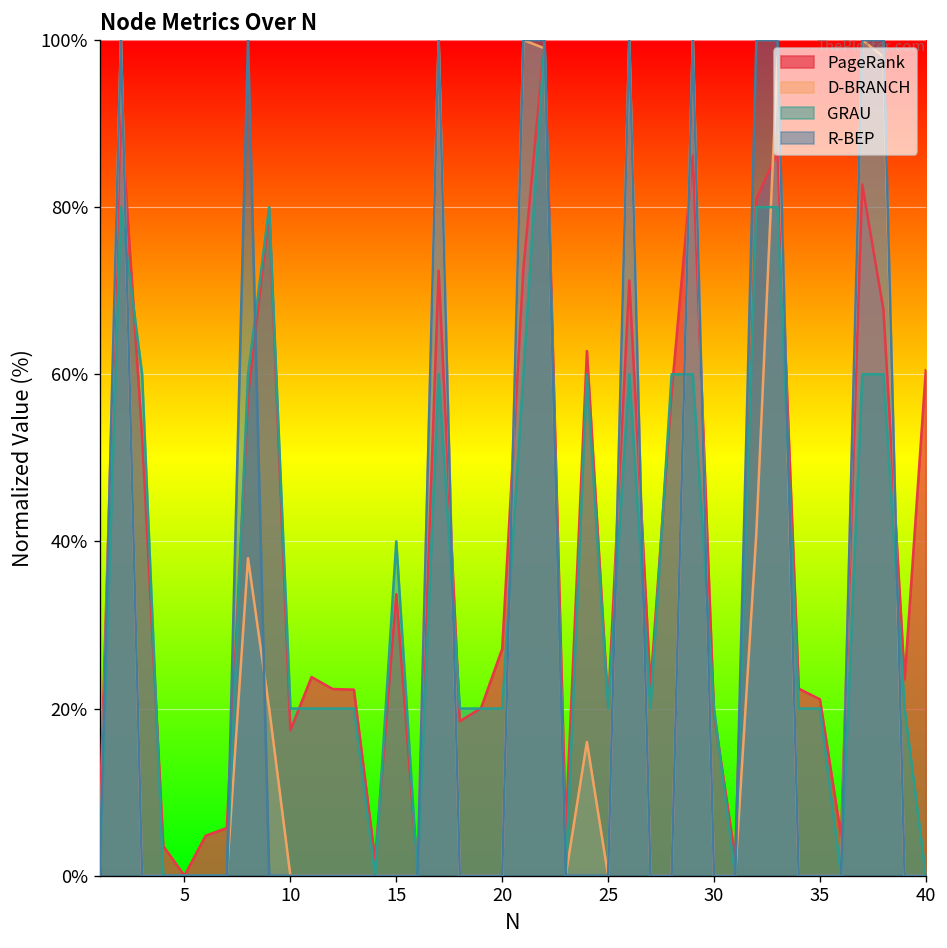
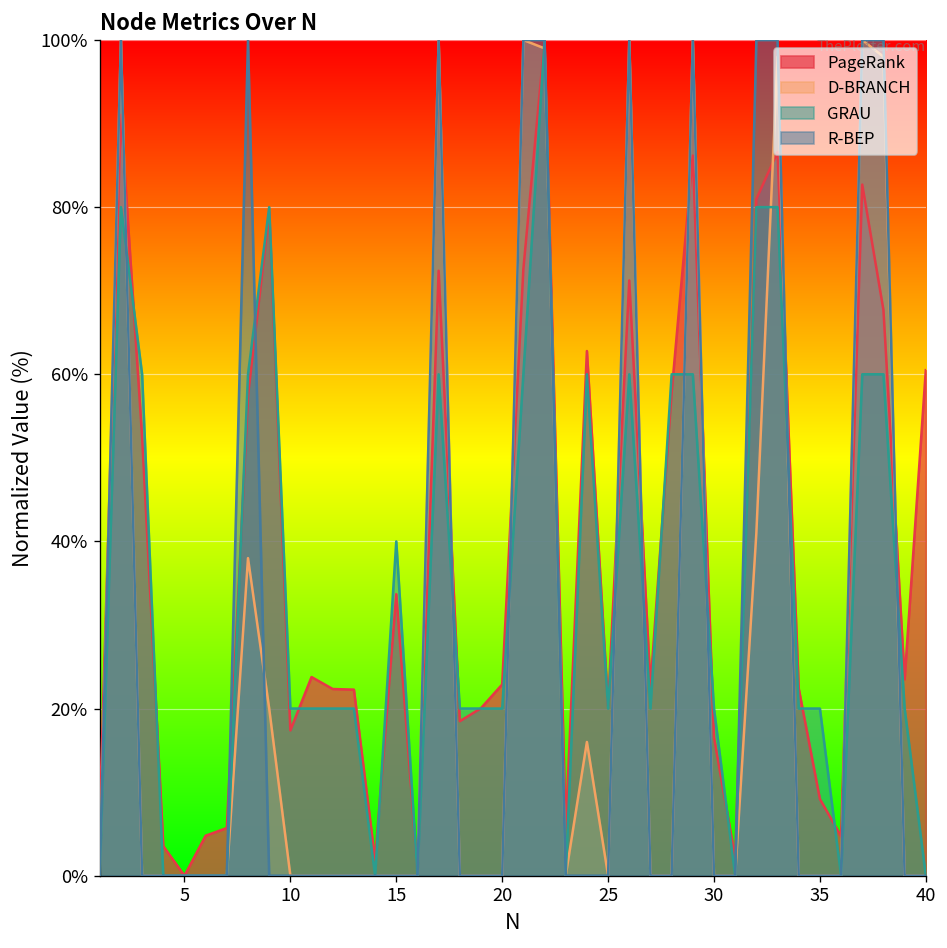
PageRank, 20: 27% -> 23%
PageRank, 30: 19% -> 17%
PageRank, 35: 21% -> 9%
